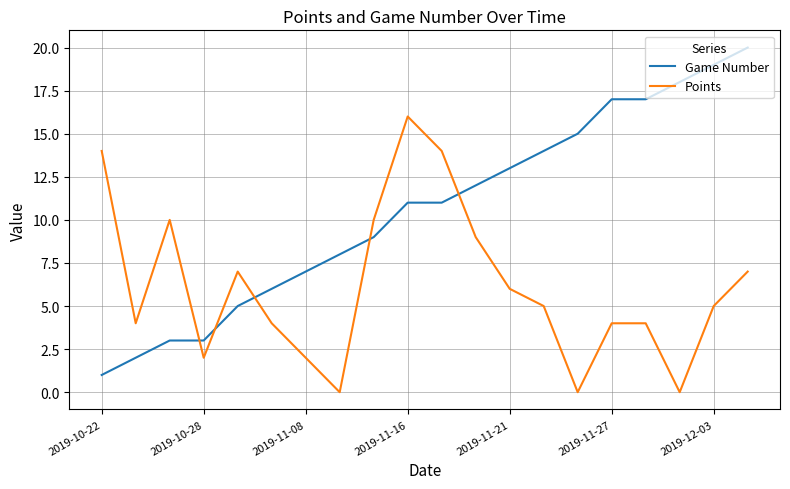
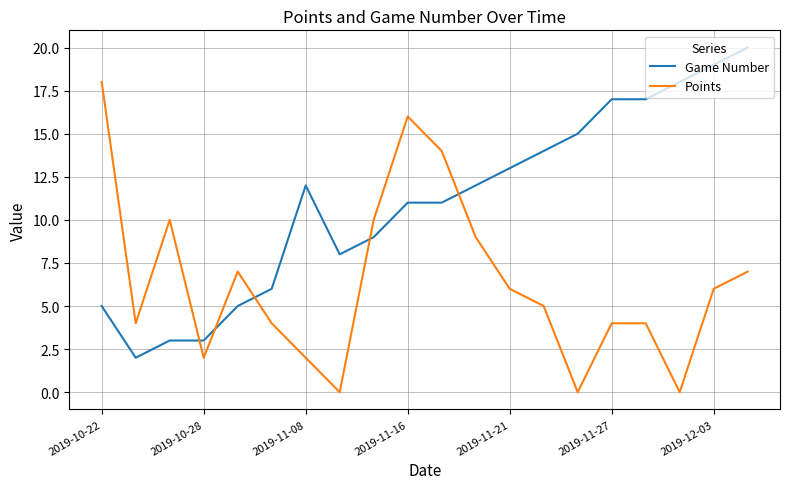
Game Number, 2019-10-22: 1 -> 5
Points, 2019-10-22: 14 -> 18
Game Number, 2019-11-08: 7 -> 12
Points, 2019-12-03: 5 -> 6
